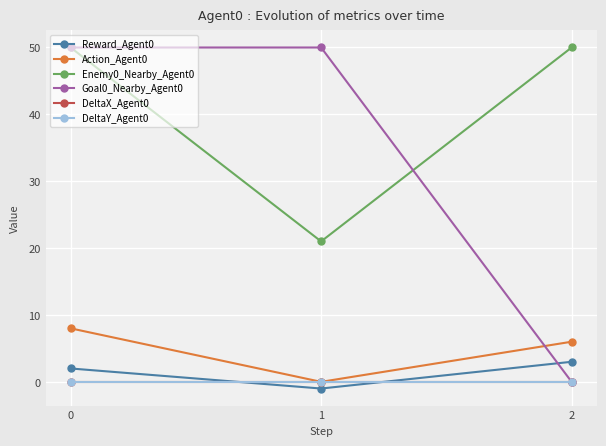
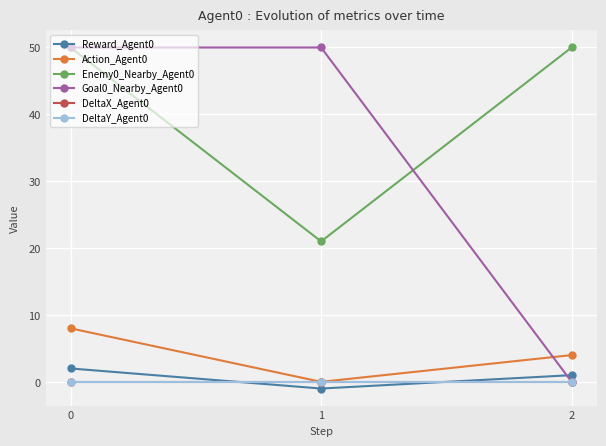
Reward_Agent0, 2: 3 -> 1
Action_Agent0, 2: 6 -> 4
